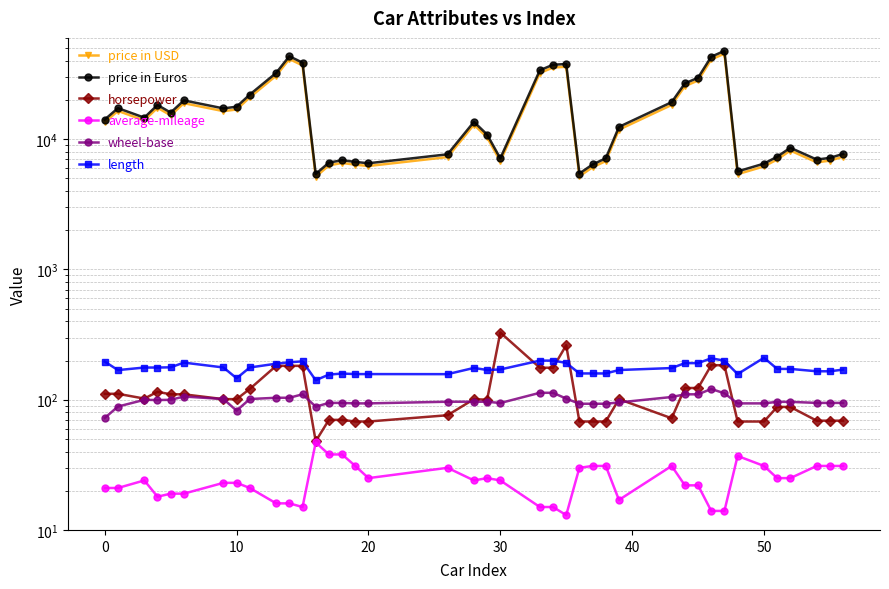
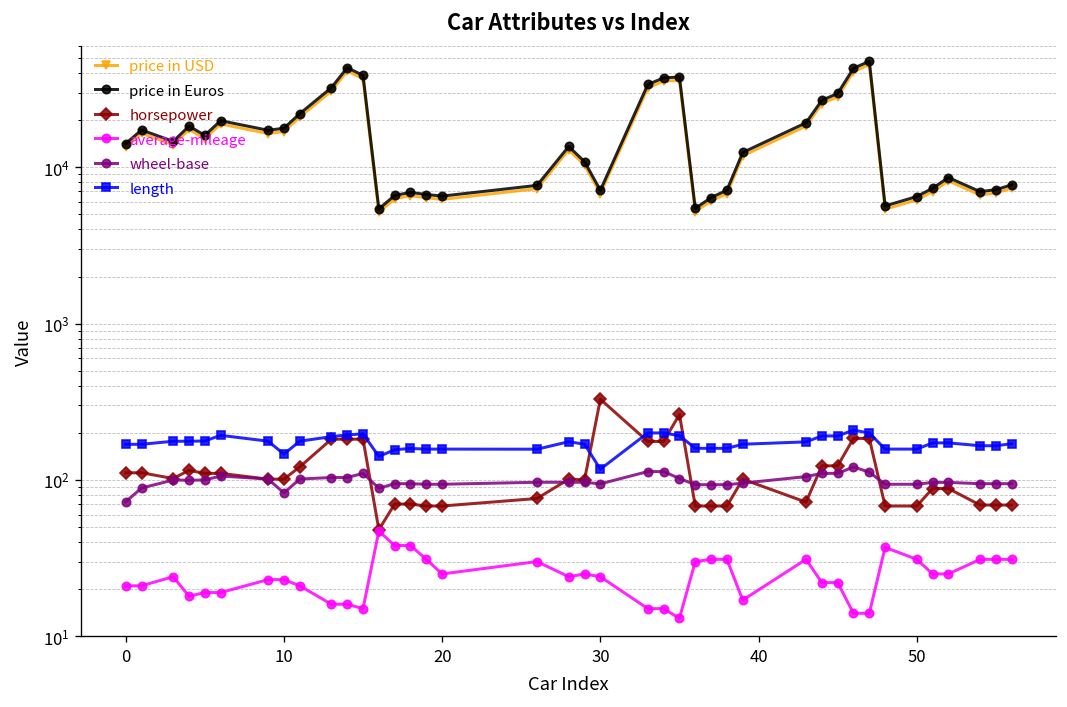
length, 0: 200 -> 170
length, 30: 170 -> 120
length, 50: 210 -> 160
